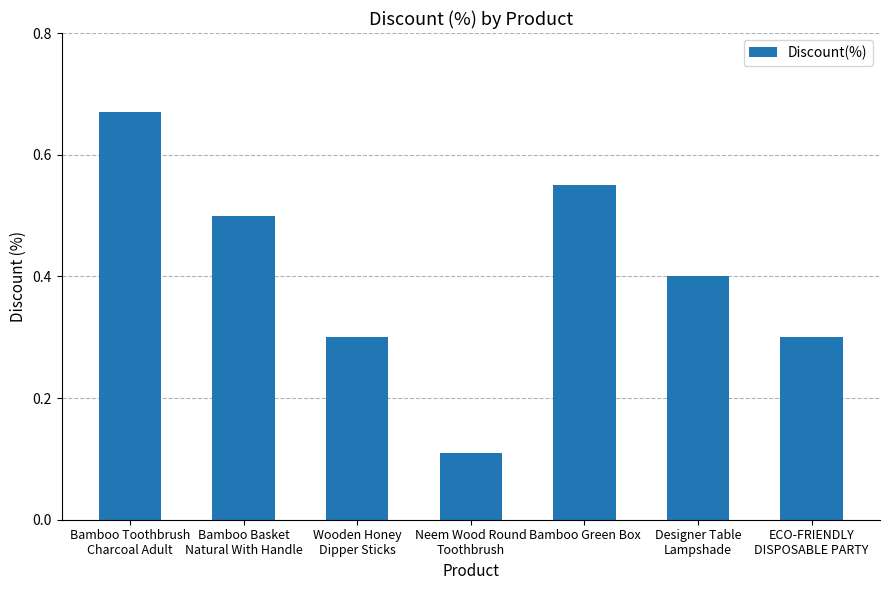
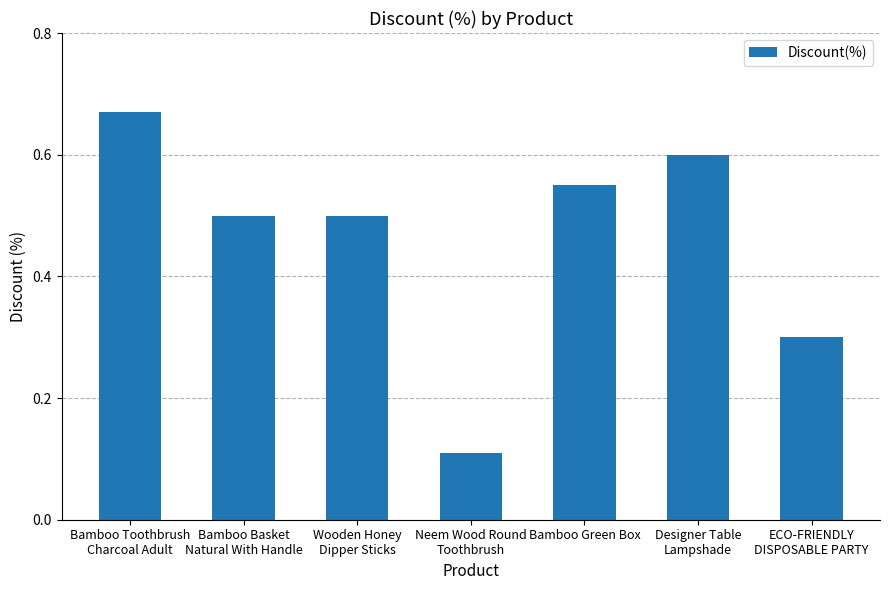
Wooden Honey Dipper Sticks: 0.3 -> 0.5
Designer Table Lampshade: 0.4 -> 0.6
